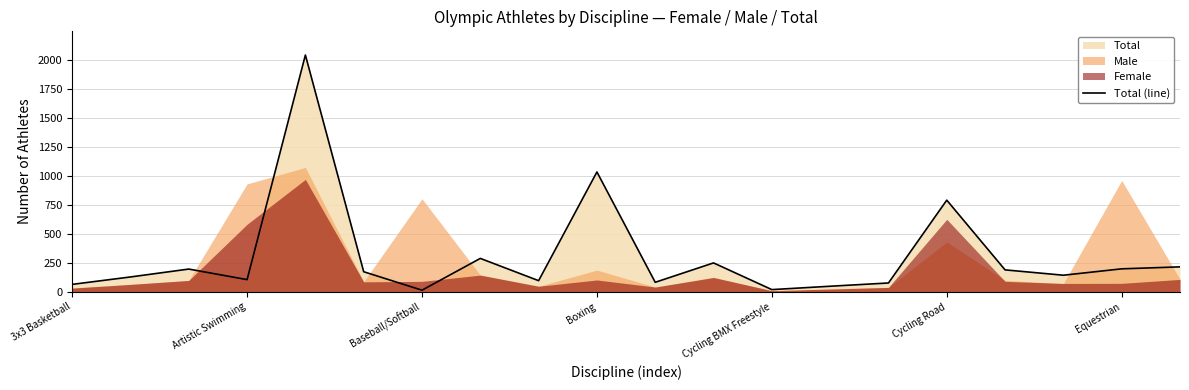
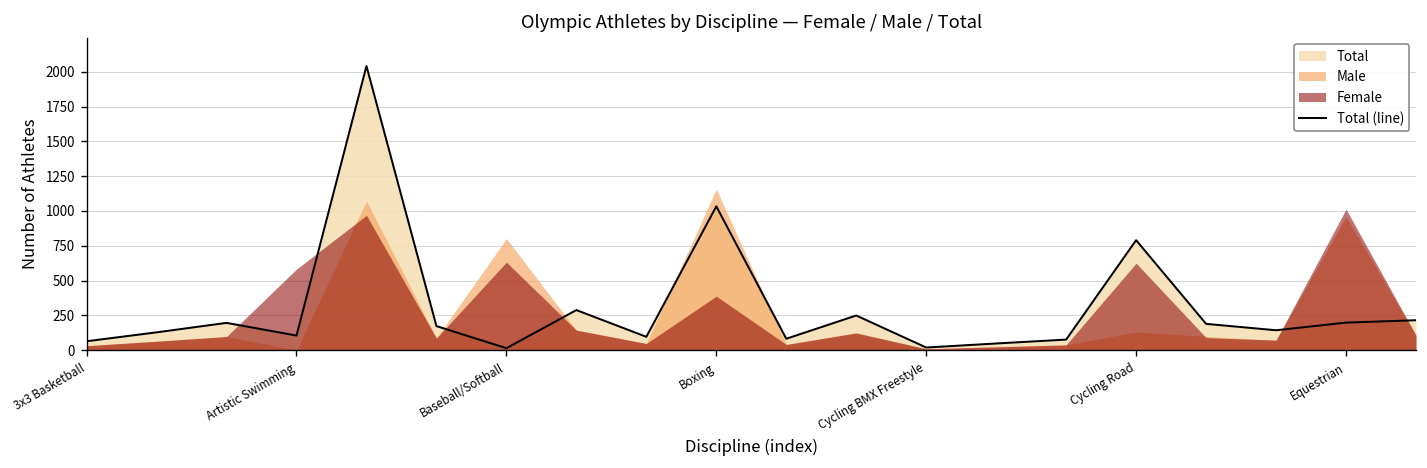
Male, Artistic Swimming: 930 -> 0
Female, Baseball/Softball: 90 -> 630
Male, Boxing: 190 -> 1160
Female, Boxing: 100 -> 390
Male, Cycling Road: 430 -> 130
Female, Equestrian: 70 -> 1010
